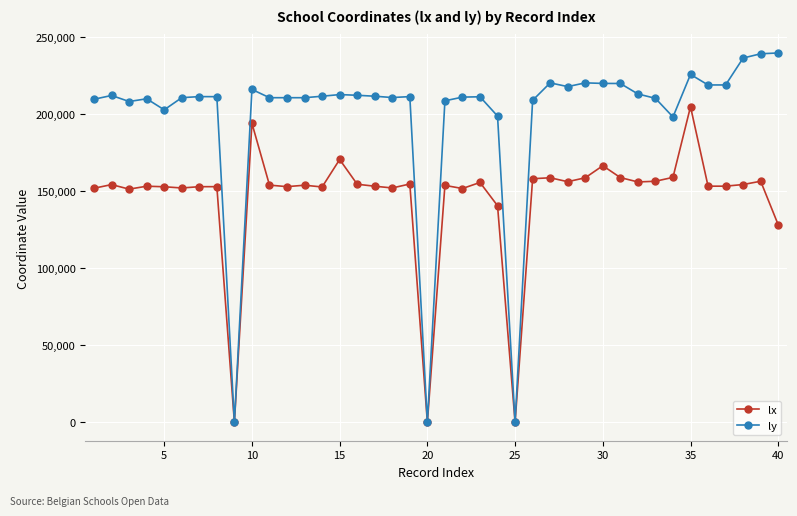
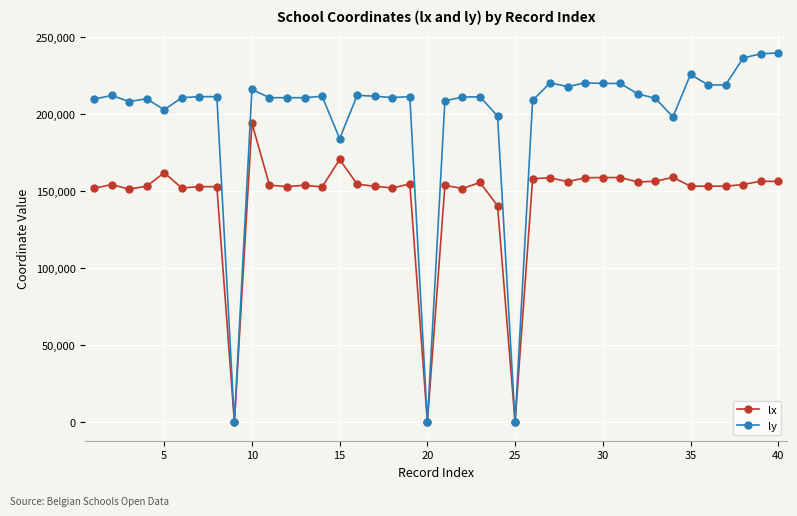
lx, 5: 153,000 -> 162,000
ly, 15: 213,000 -> 184,000
lx, 30: 167,000 -> 159,000
lx, 35: 205,000 -> 153,000
lx, 40: 128,000 -> 156,000
